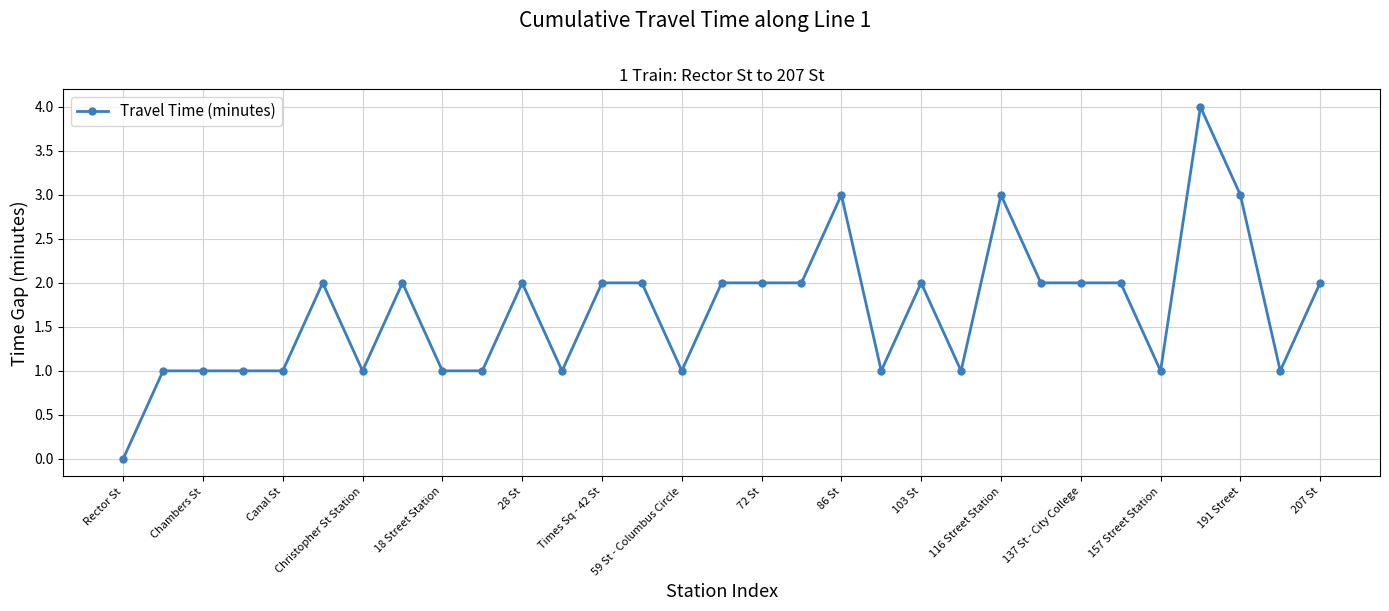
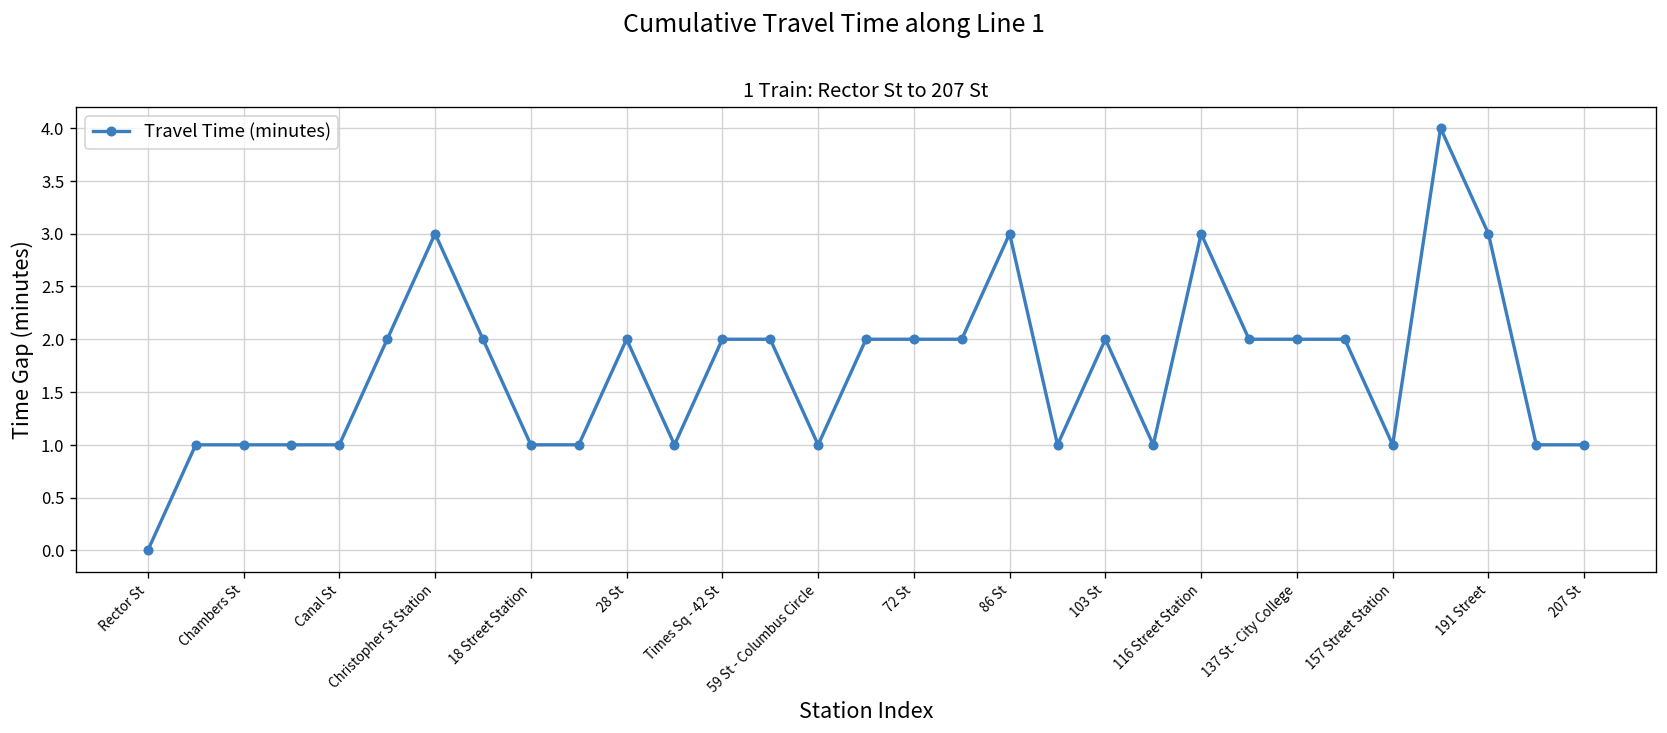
Christopher St Station: 1 -> 3
207 St: 2 -> 1
